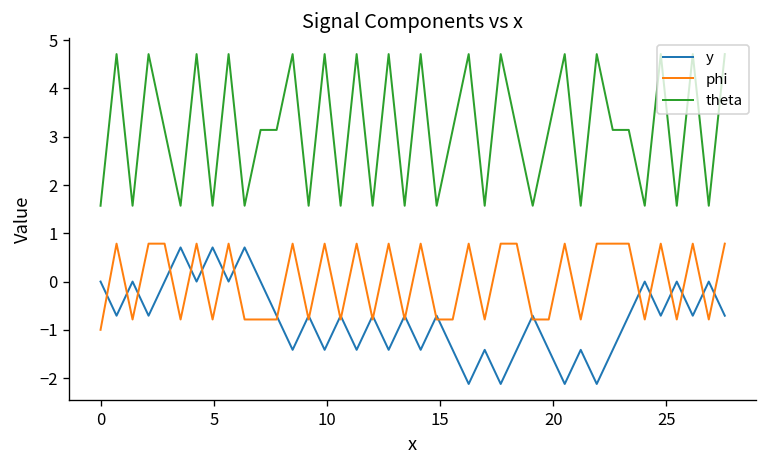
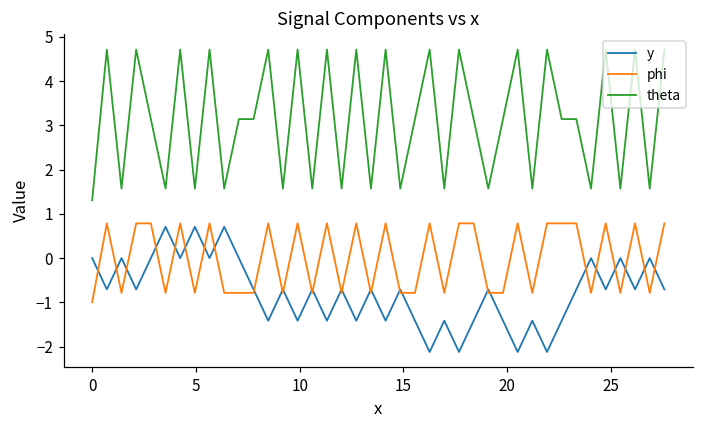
theta, 0: 1.6 -> 1.3
